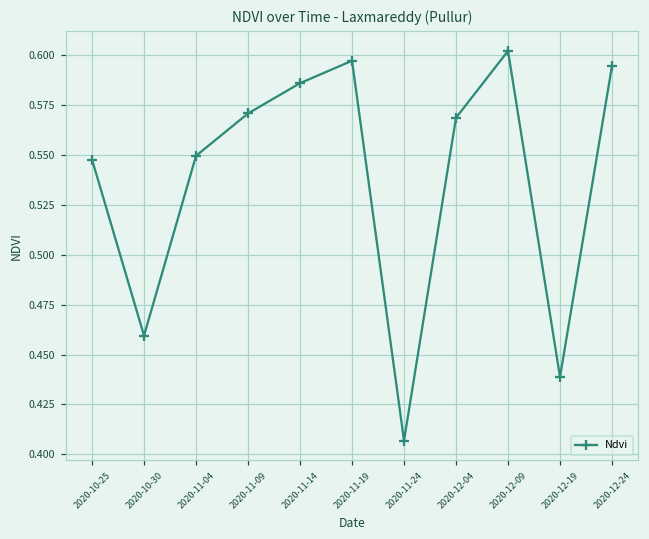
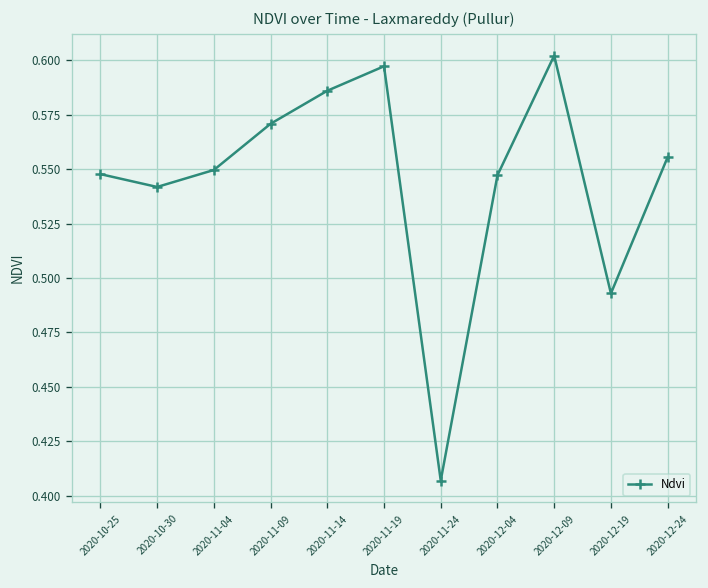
2020-10-30: 0.459 -> 0.542
2020-12-04: 0.569 -> 0.547
2020-12-19: 0.439 -> 0.493
2020-12-24: 0.595 -> 0.555
